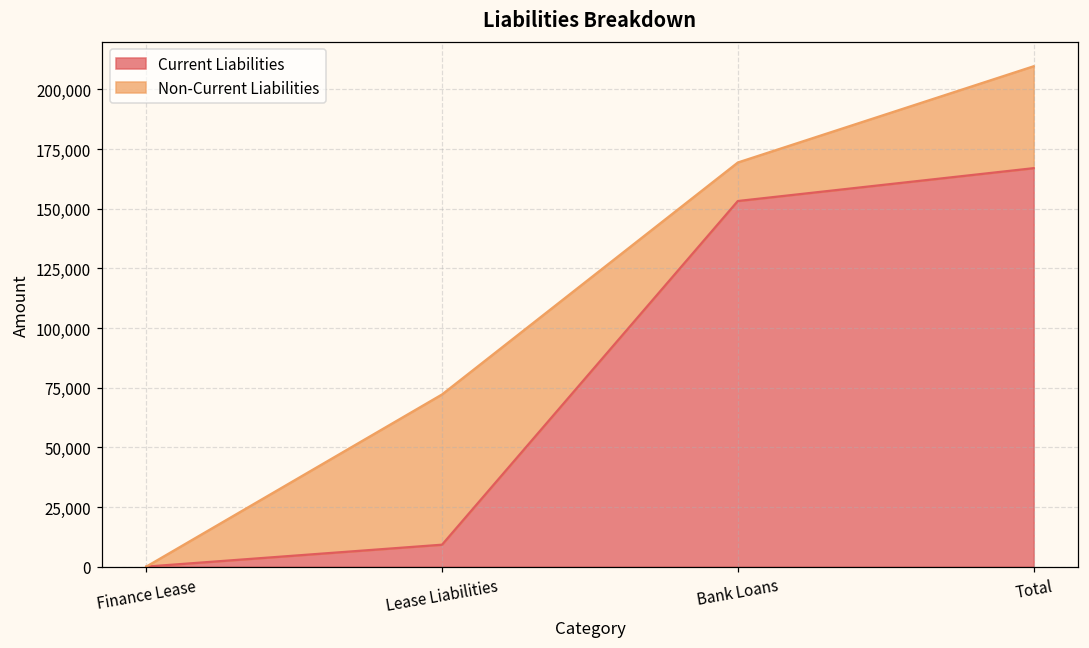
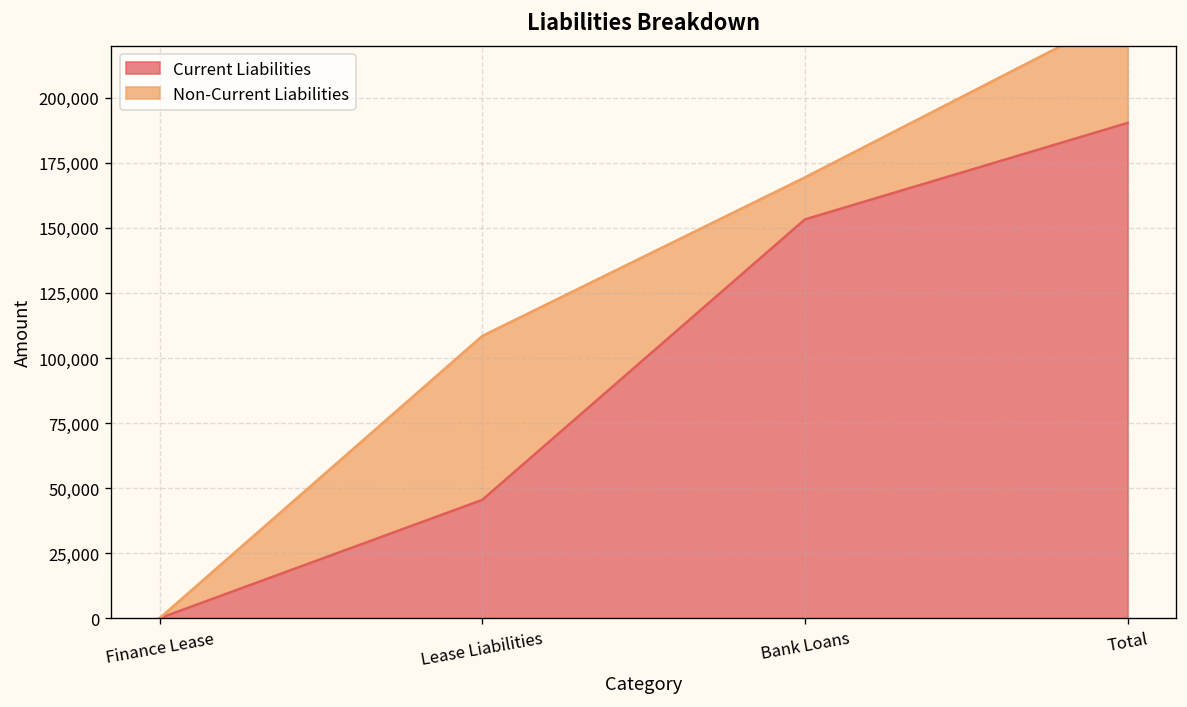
Current Liabilities, Lease Liabilities: 9,000 -> 45,000
Current Liabilities, Total: 167,000 -> 190,000
